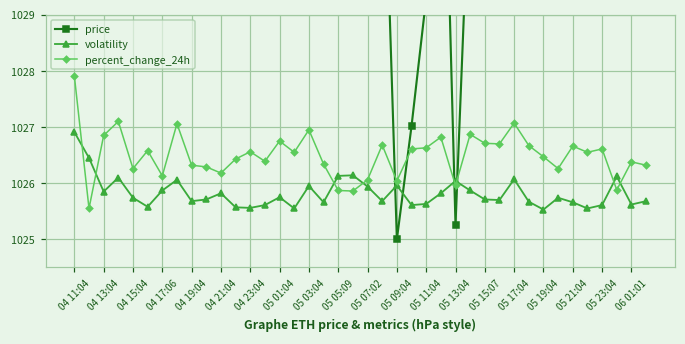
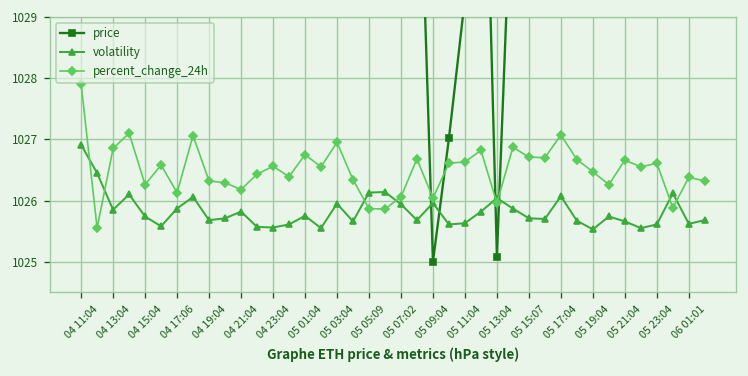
price, 05 13:04: 1025.3 -> 1025.1
